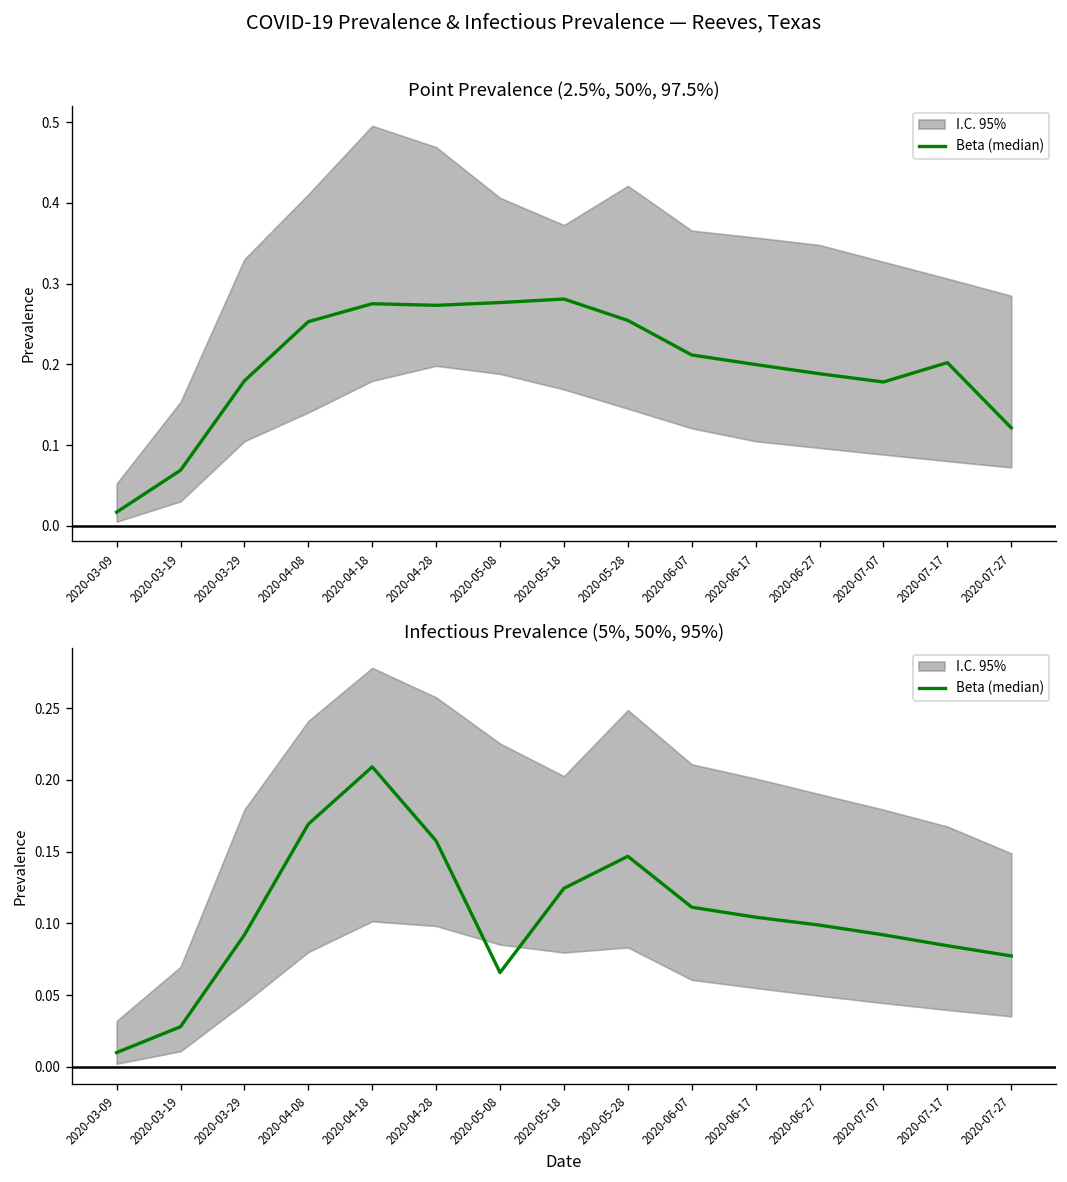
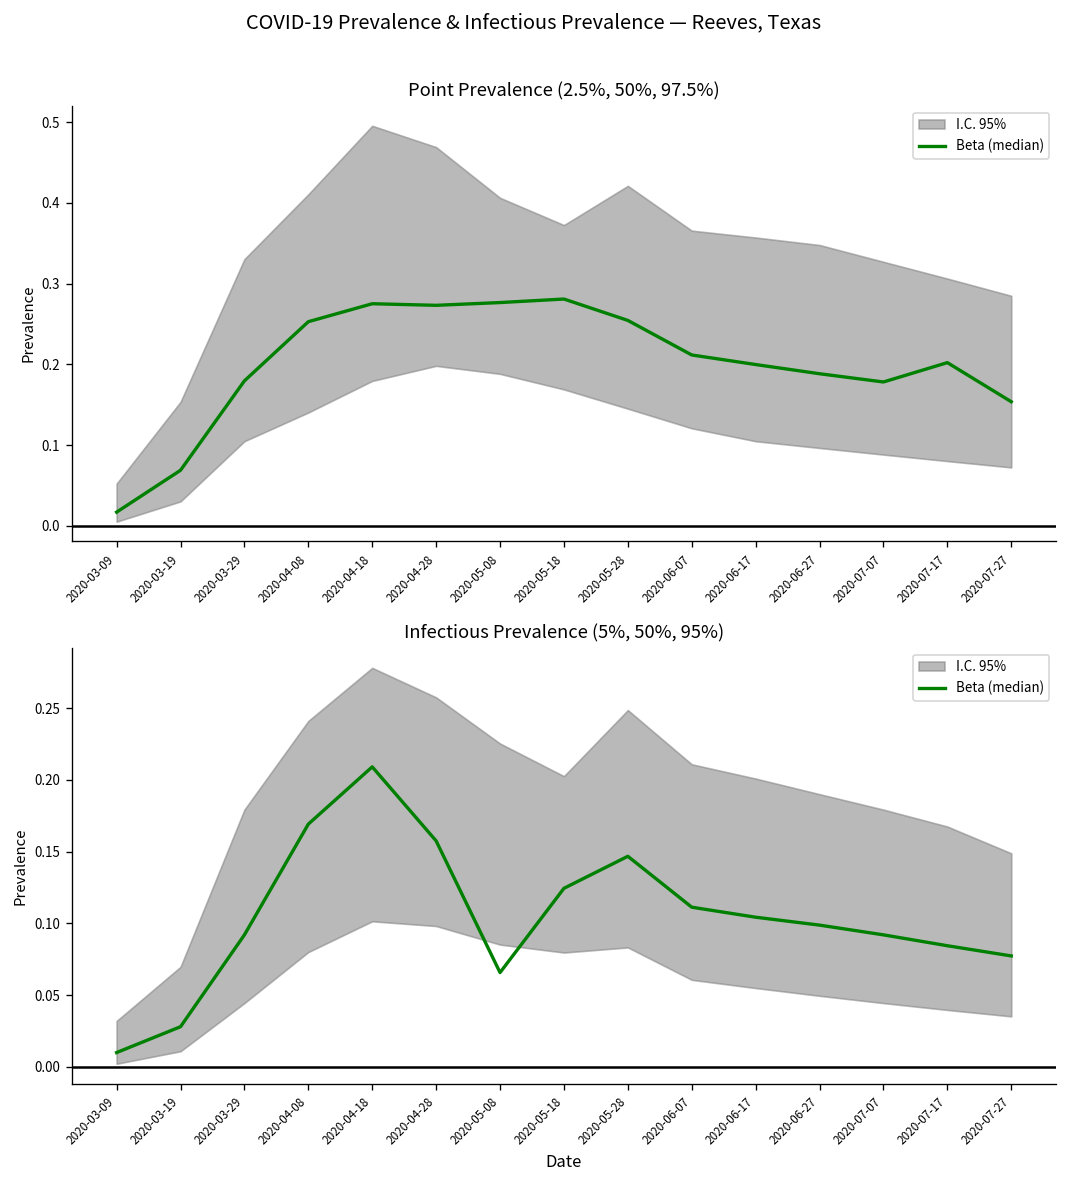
Point Prevalence (2.5%, 50%, 97.5%), Beta (median), 2020-07-27: 0.12 -> 0.15
